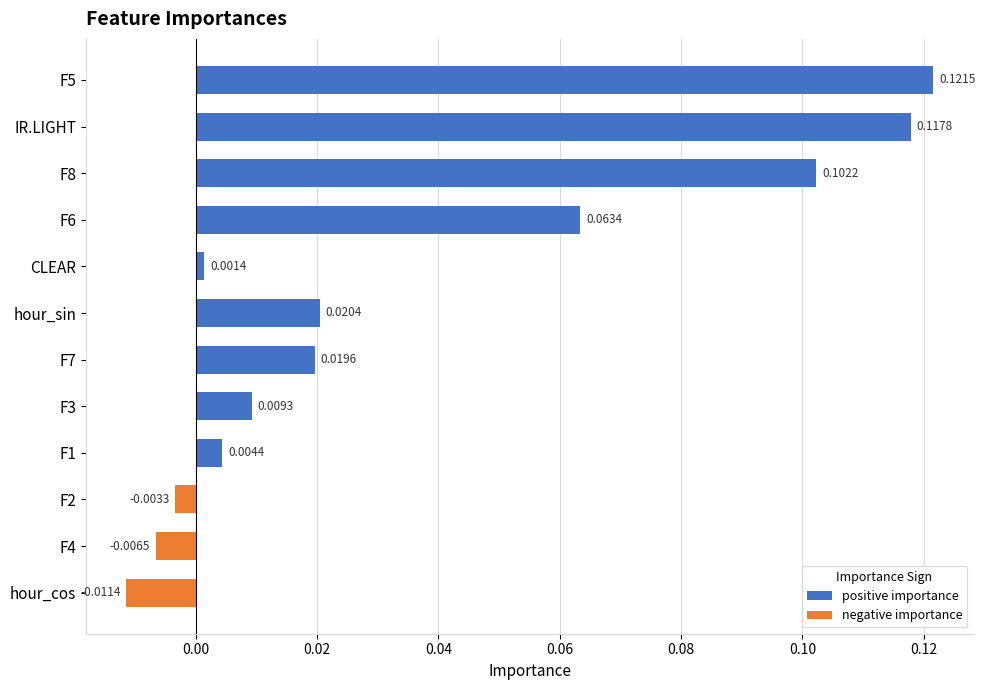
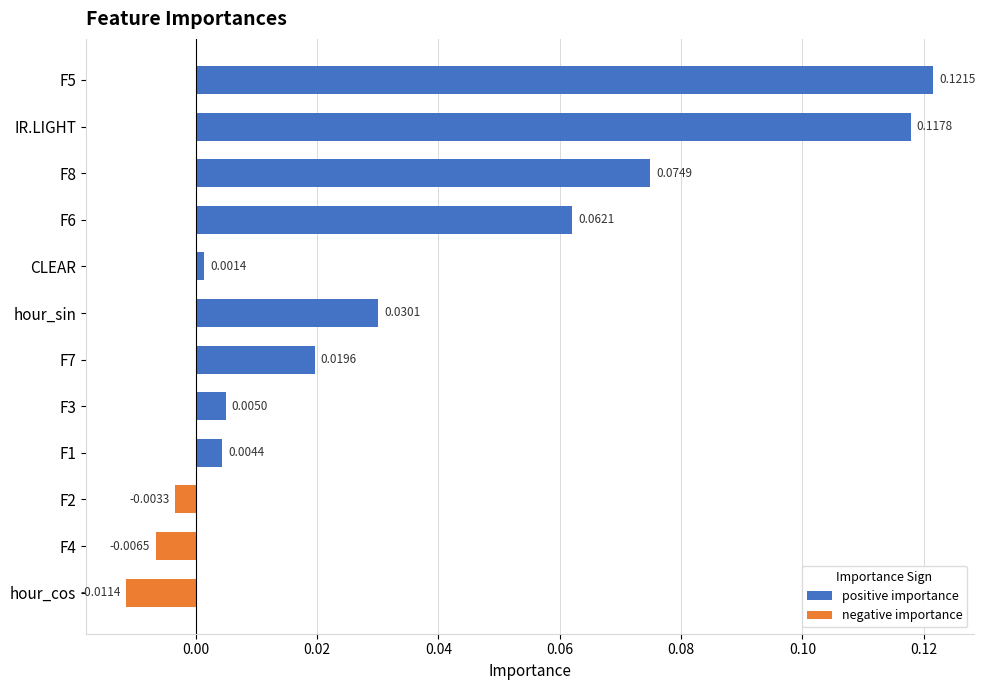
positive importance, F8: 0.1022 -> 0.0749
positive importance, F6: 0.0634 -> 0.0621
positive importance, hour_sin: 0.0204 -> 0.0301
positive importance, F3: 0.0093 -> 0.0050
